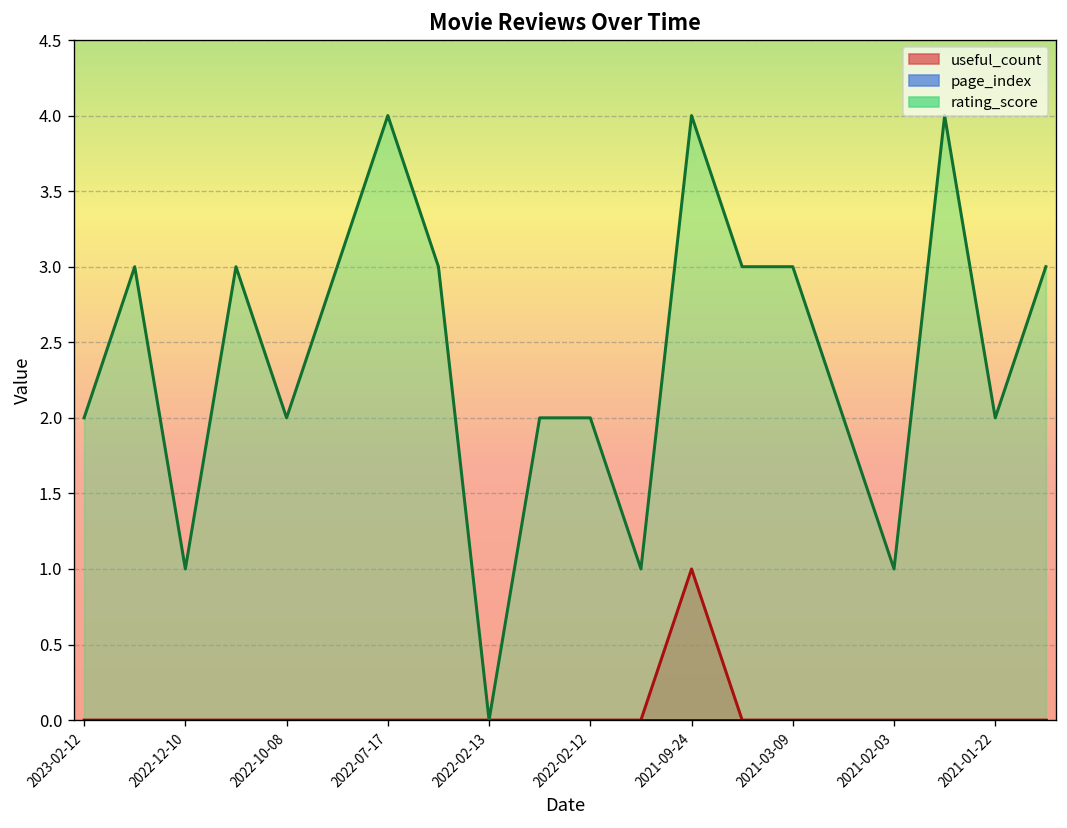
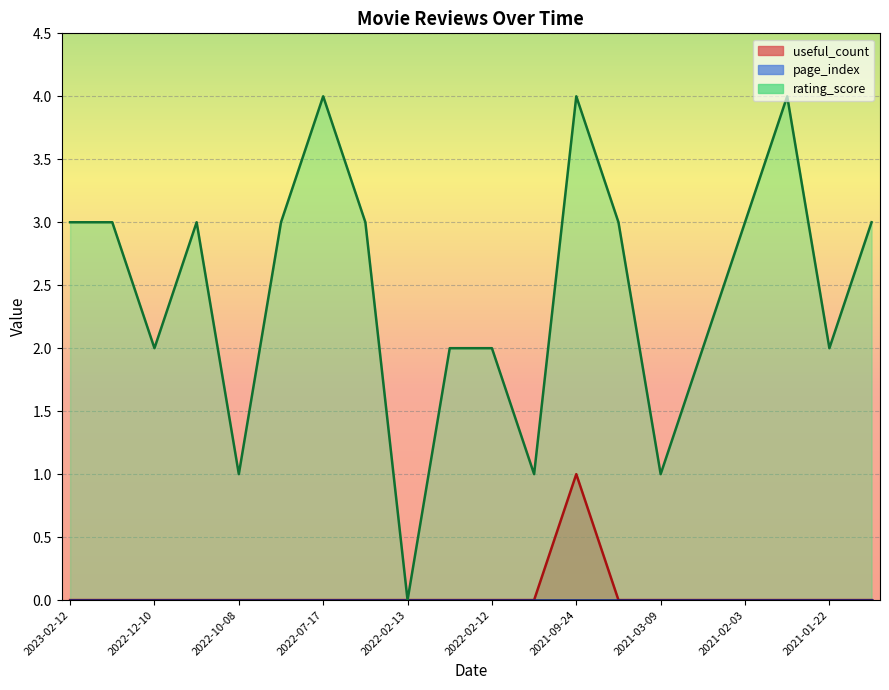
rating_score, 2023-02-12: 2 -> 3
rating_score, 2022-12-10: 1 -> 2
rating_score, 2022-10-08: 2 -> 1
rating_score, 2021-03-09: 3 -> 1
rating_score, 2021-02-03: 1 -> 3
